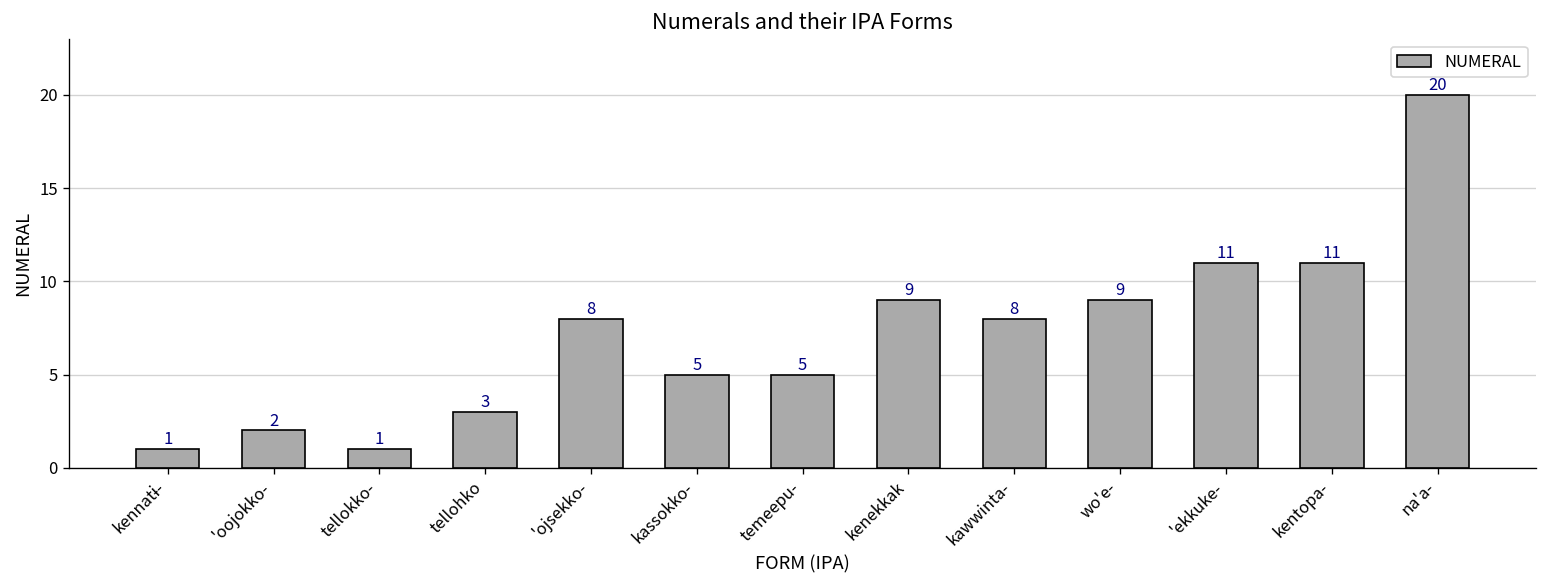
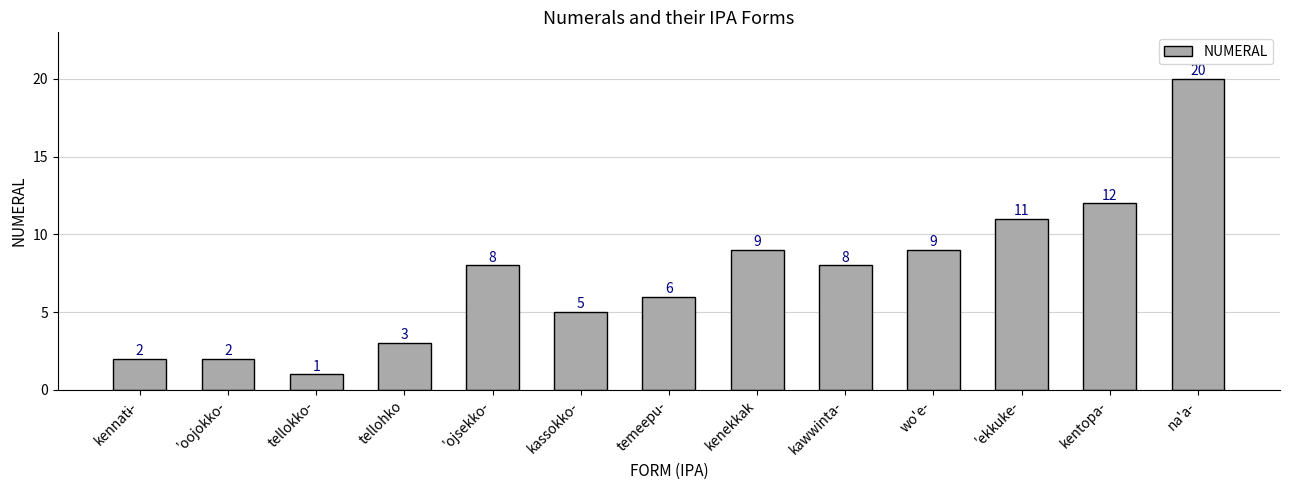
kennatɨ-: 1 -> 2
temeepu-: 5 -> 6
kentopa-: 11 -> 12
